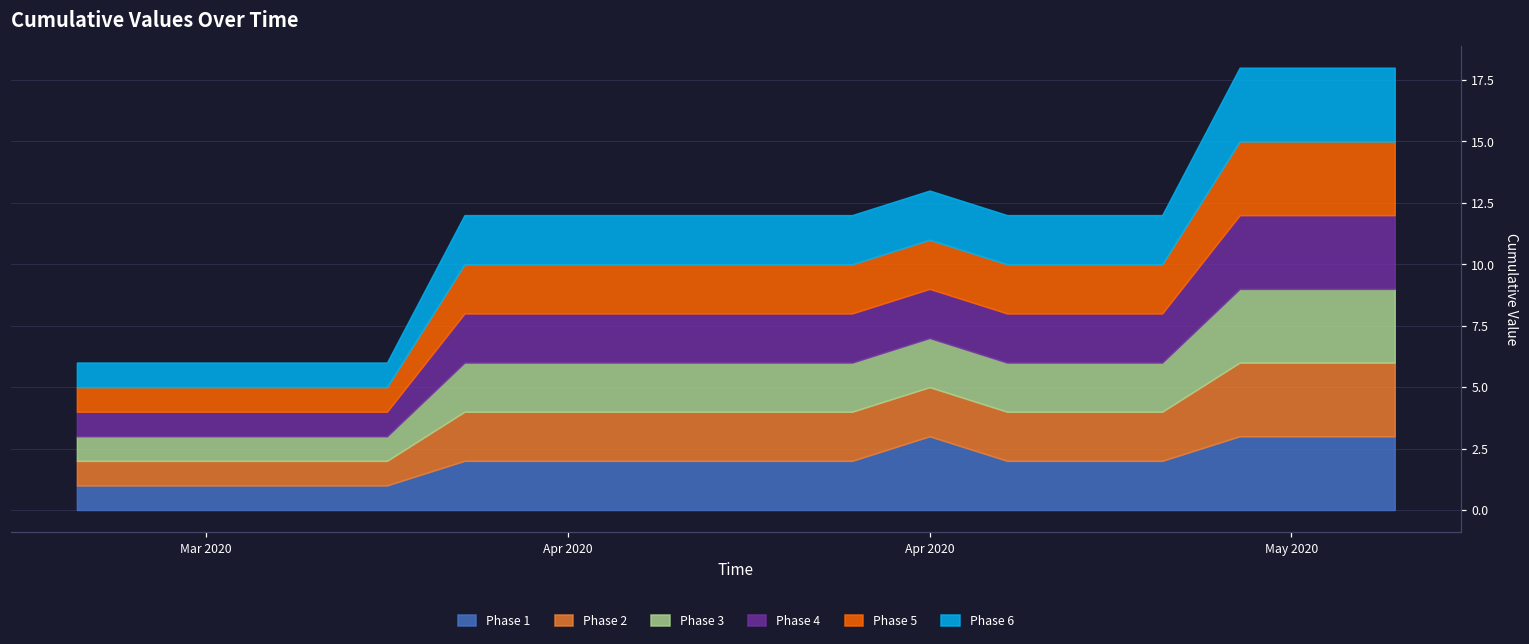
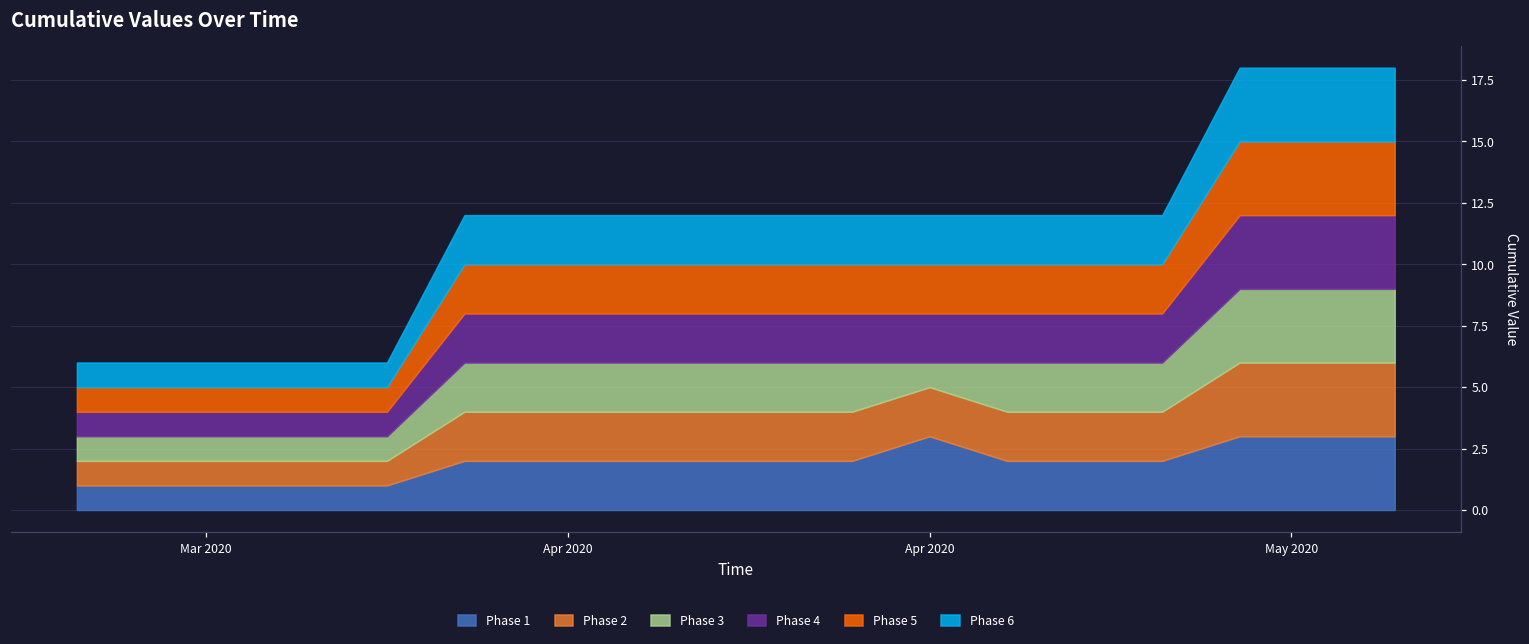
Phase 3, Apr 2020: 2 -> 1
